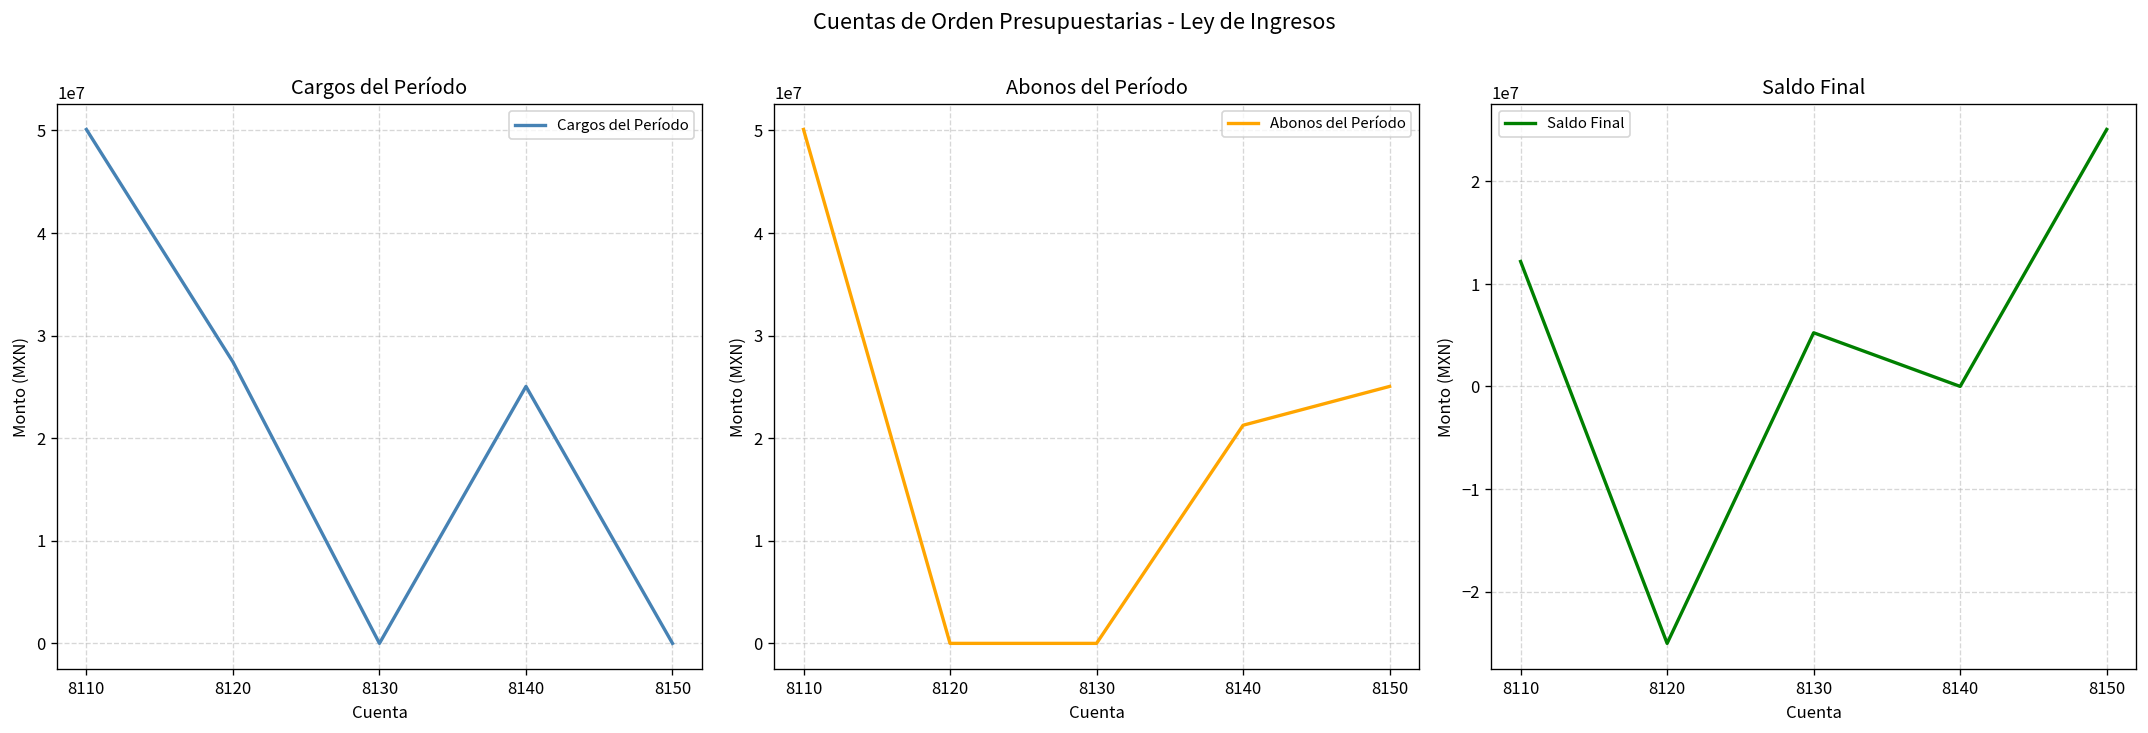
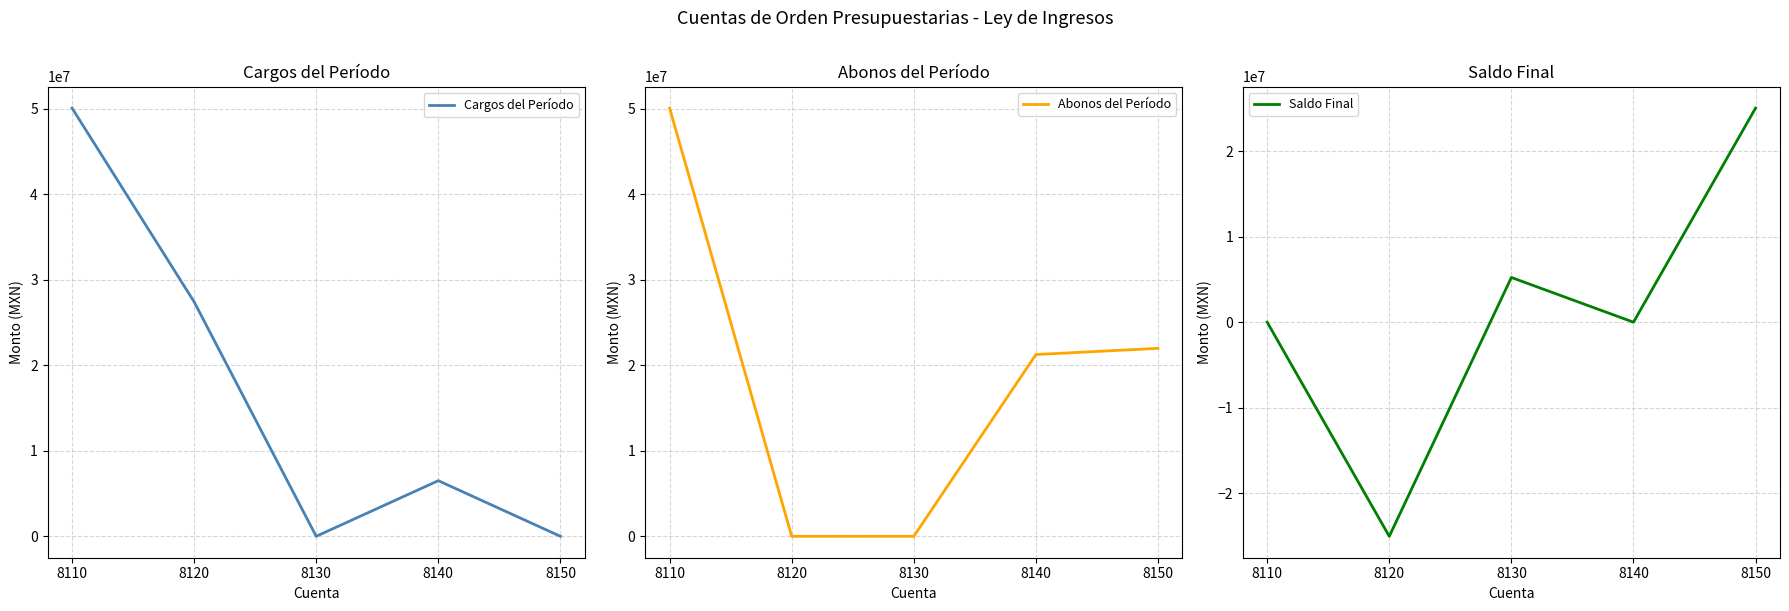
Cargos del Período, 8140: 25000000 -> 7000000
Abonos del Período, 8150: 25000000 -> 22000000
Saldo Final, 8110: 12000000 -> 0
